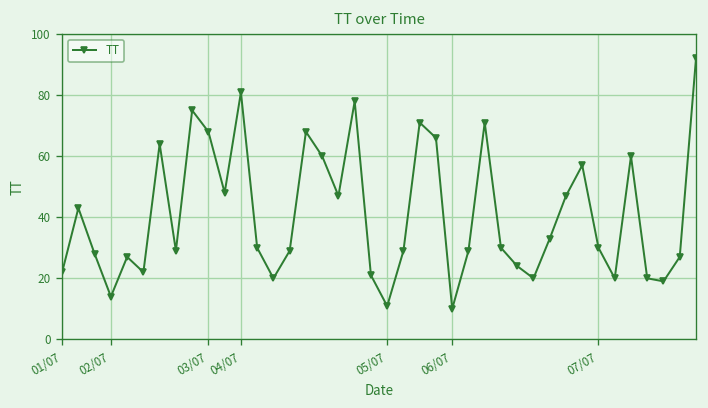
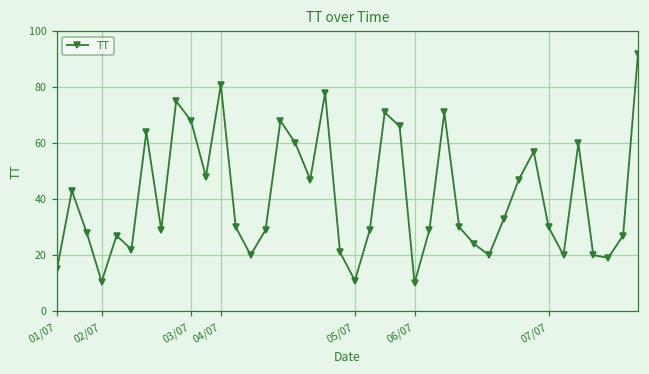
01/07: 22 -> 15
02/07: 14 -> 11
